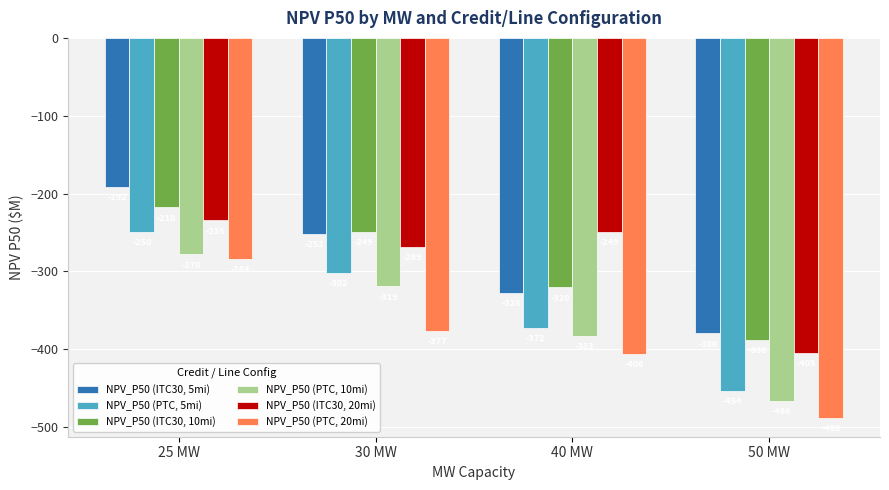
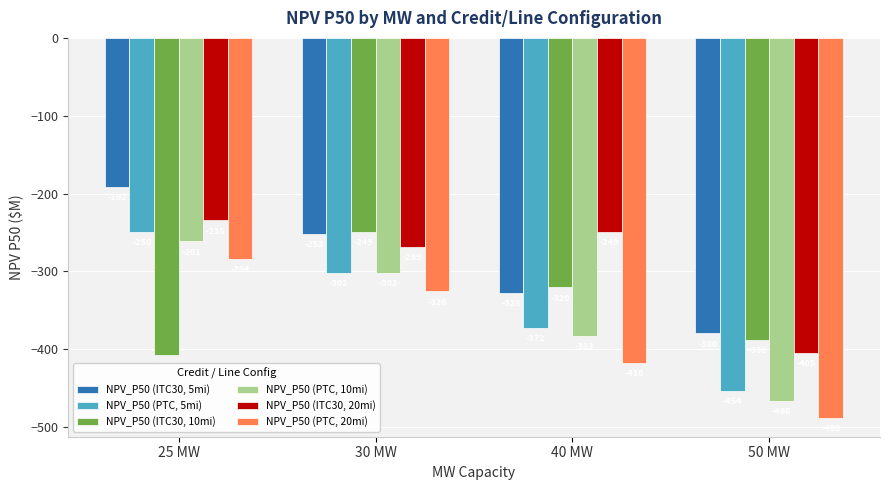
NPV_P50 (ITC30, 10mi), 25 MW: -220 -> -410
NPV_P50 (PTC, 10mi), 25 MW: -280 -> -260
NPV_P50 (PTC, 10mi), 30 MW: -320 -> -300
NPV_P50 (PTC, 20mi), 30 MW: -380 -> -330
NPV_P50 (PTC, 20mi), 40 MW: -410 -> -420
